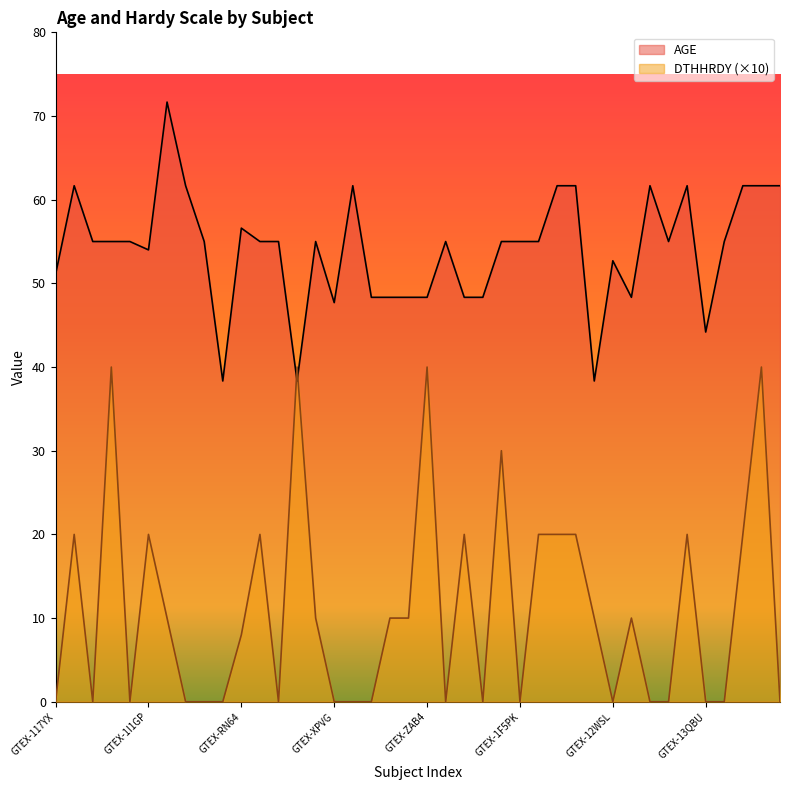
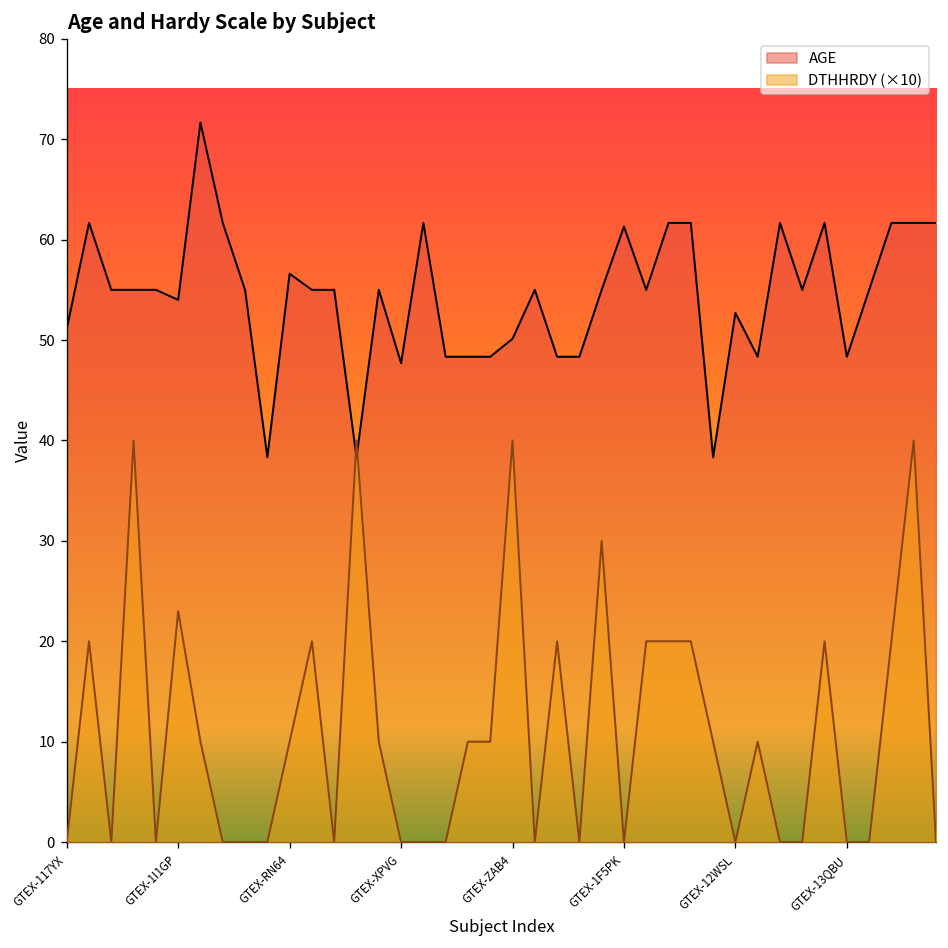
DTHHRDY (×10), GTEX-1I1GP: 20 -> 23
DTHHRDY (×10), GTEX-RN64: 8 -> 10
AGE, GTEX-ZAB4: 48 -> 50
AGE, GTEX-1F5PK: 55 -> 61
AGE, GTEX-13QBU: 44 -> 48
